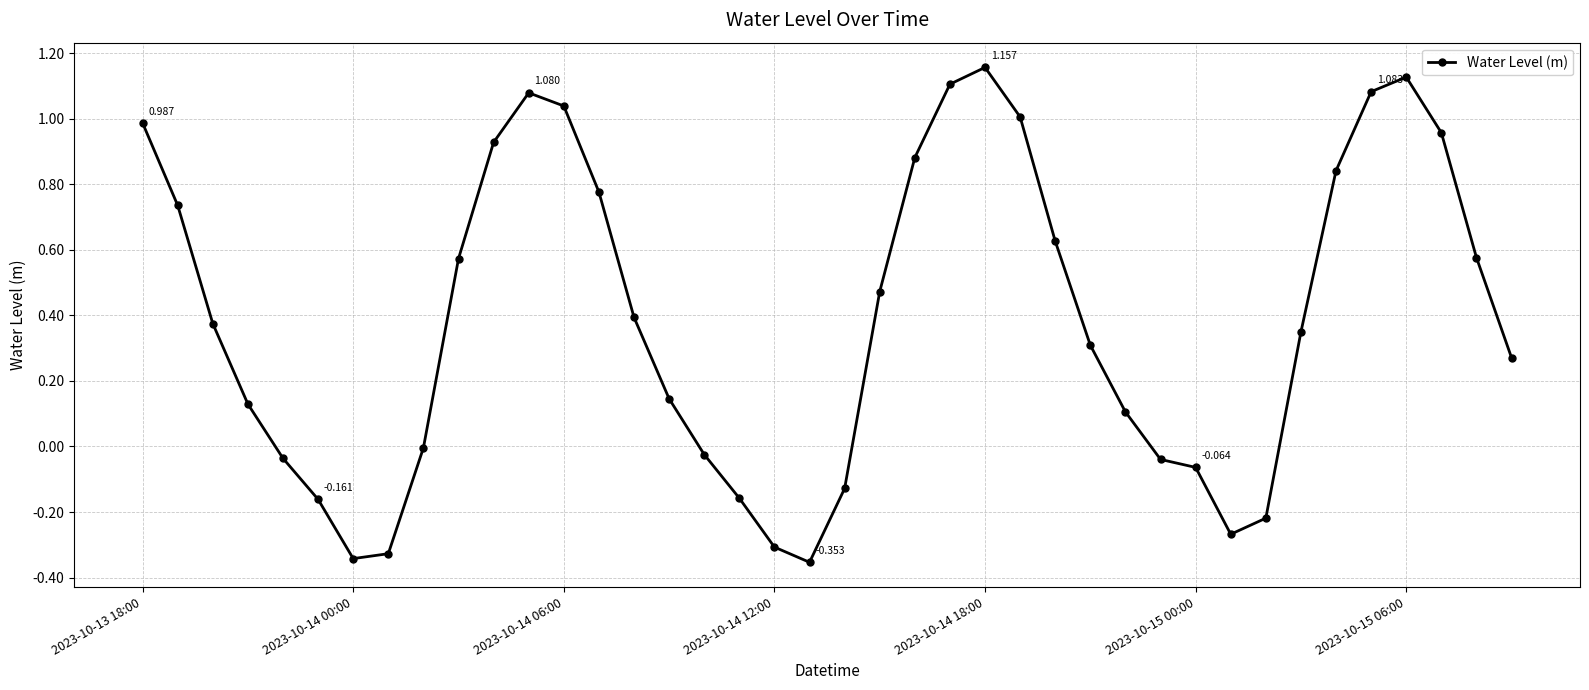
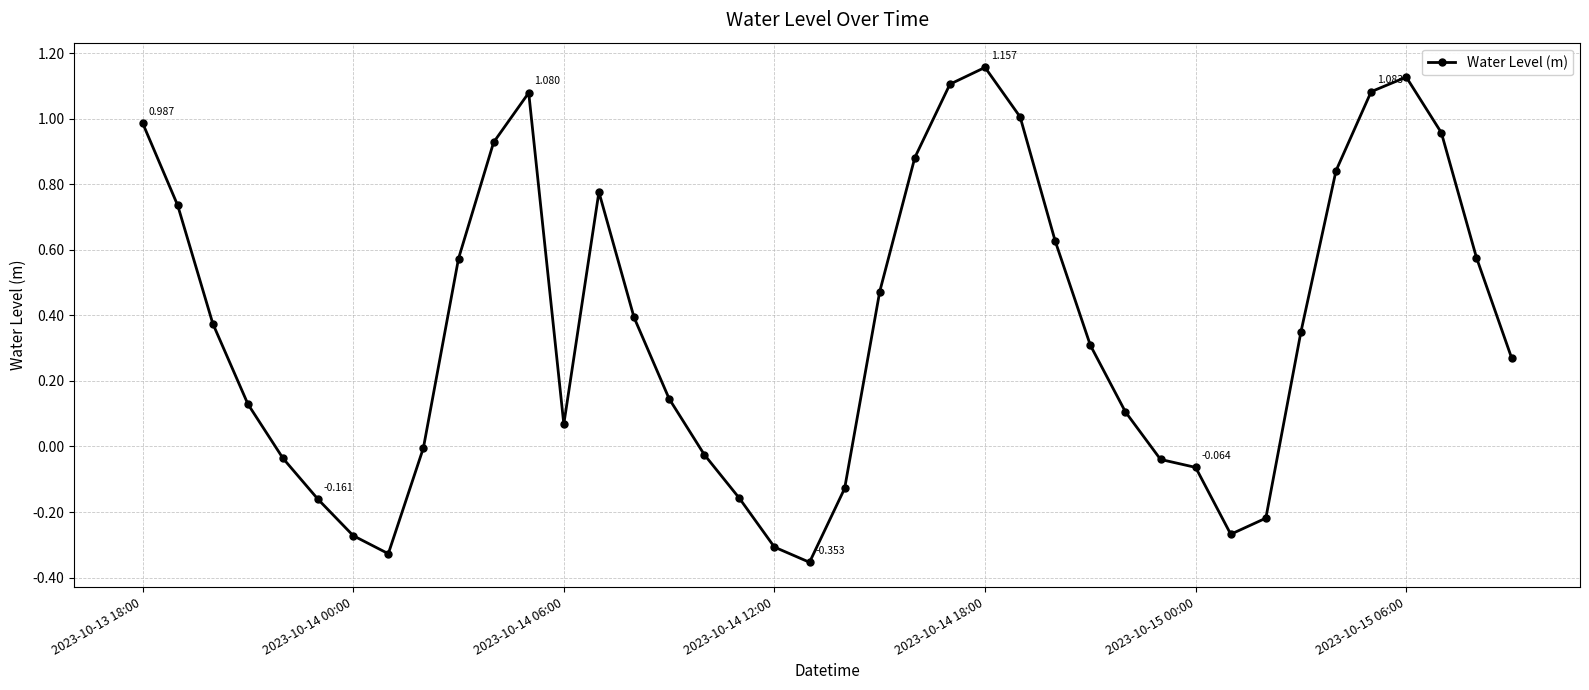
2023-10-14 00:00: -0.34 -> -0.27
2023-10-14 06:00: 1.04 -> 0.07
